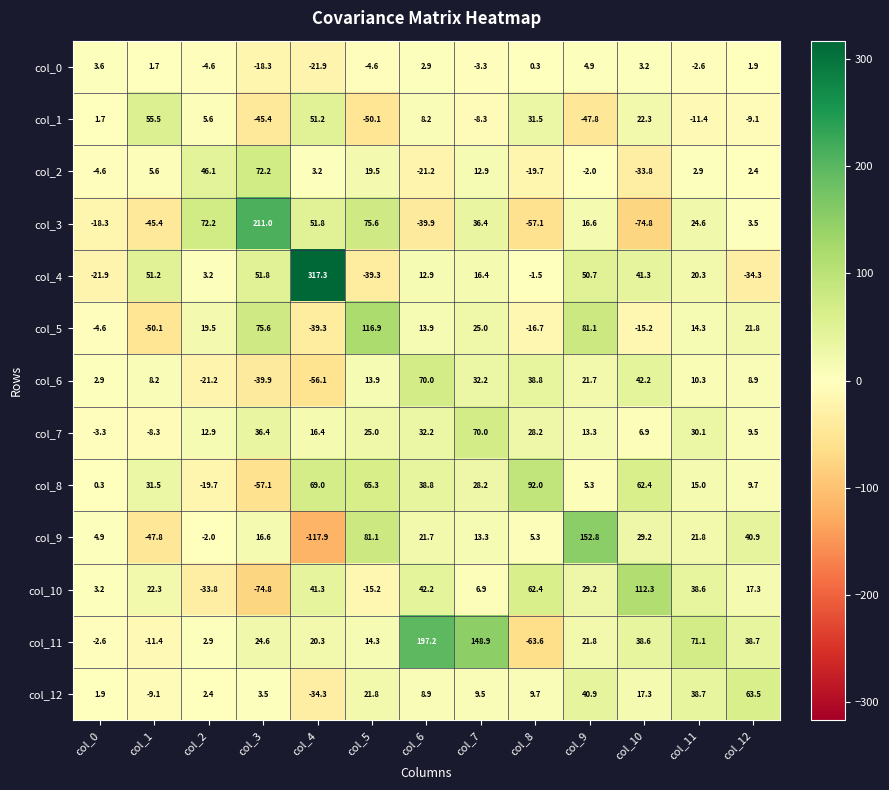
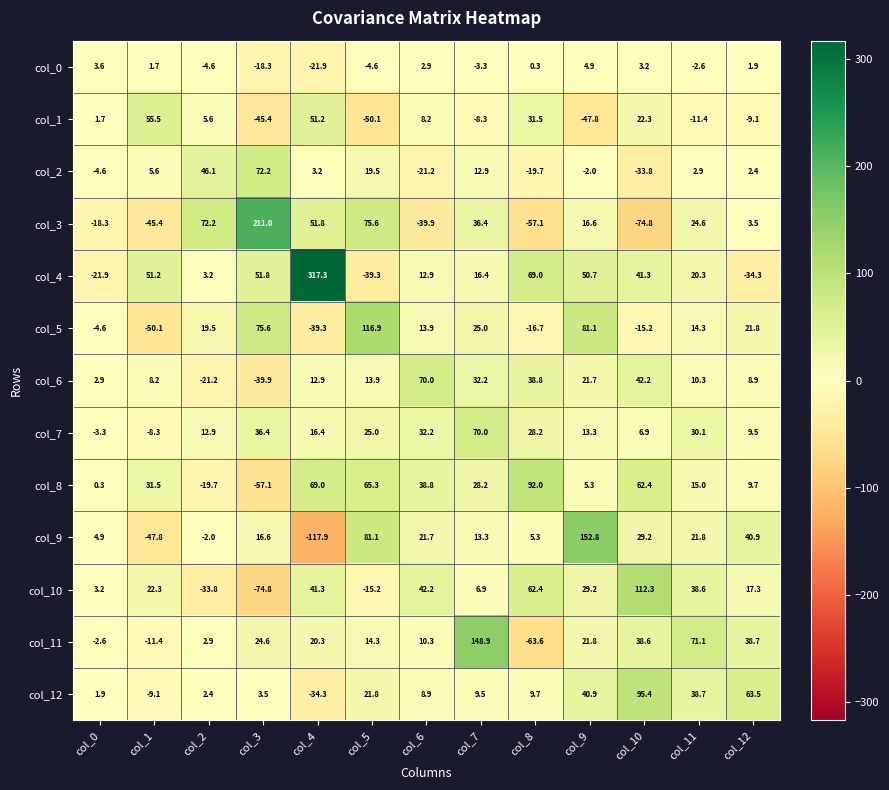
col_4, col_8: -1.5 -> 69.0
col_6, col_4: -56.1 -> 12.9
col_11, col_6: 197.2 -> 10.3
col_12, col_10: 17.3 -> 95.4
